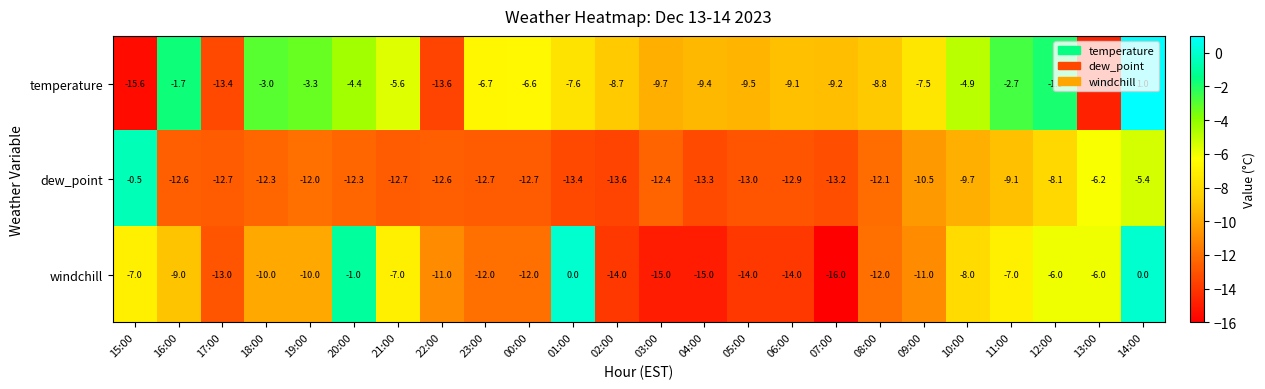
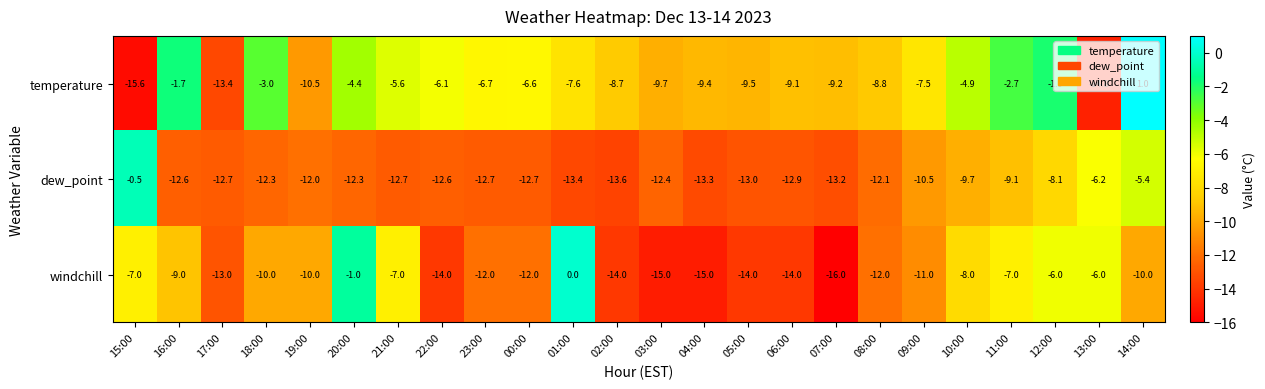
temperature, 19:00: -3.3 -> -10.5
temperature, 22:00: -13.6 -> -6.1
windchill, 22:00: -11.0 -> -14.0
windchill, 14:00: 0.0 -> -10.0
